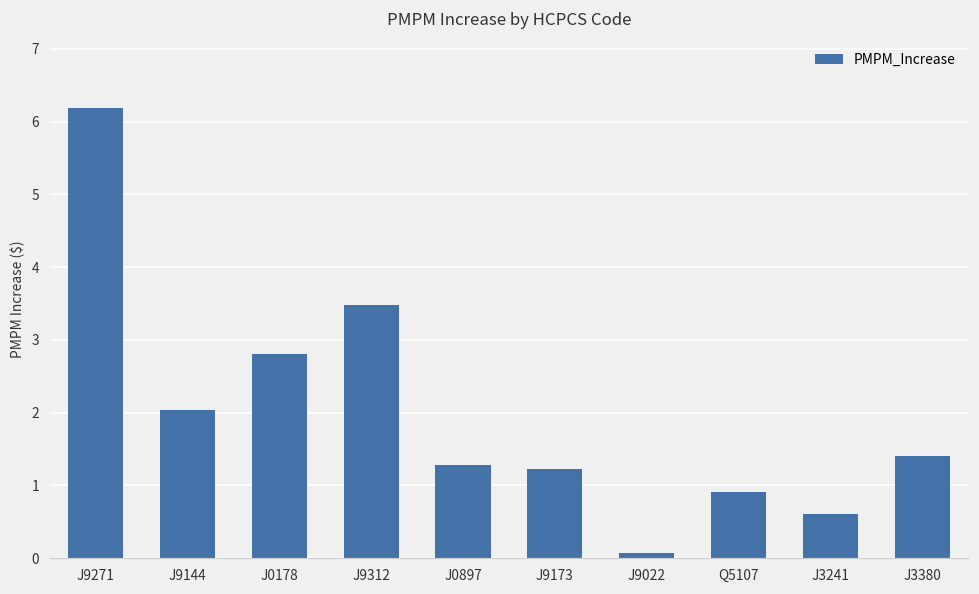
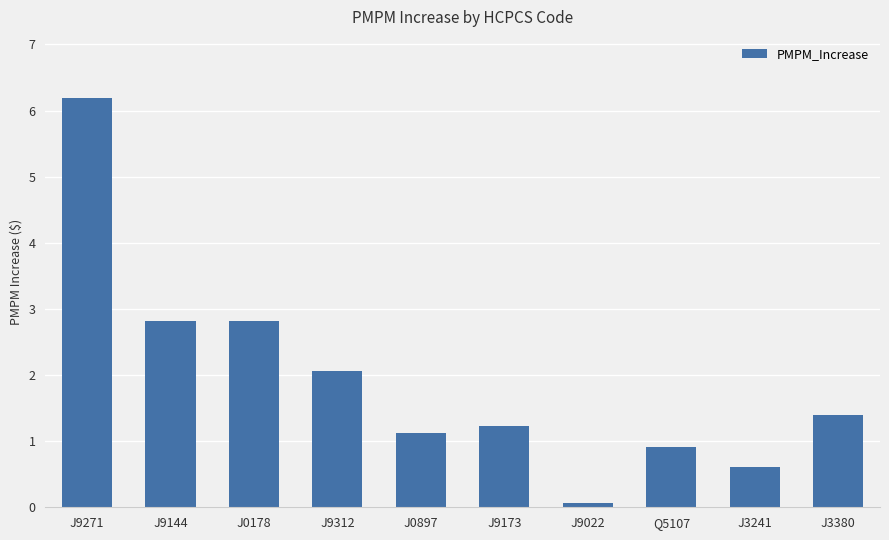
J9144: 2.0 -> 2.8
J9312: 3.5 -> 2.1
J0897: 1.3 -> 1.1
